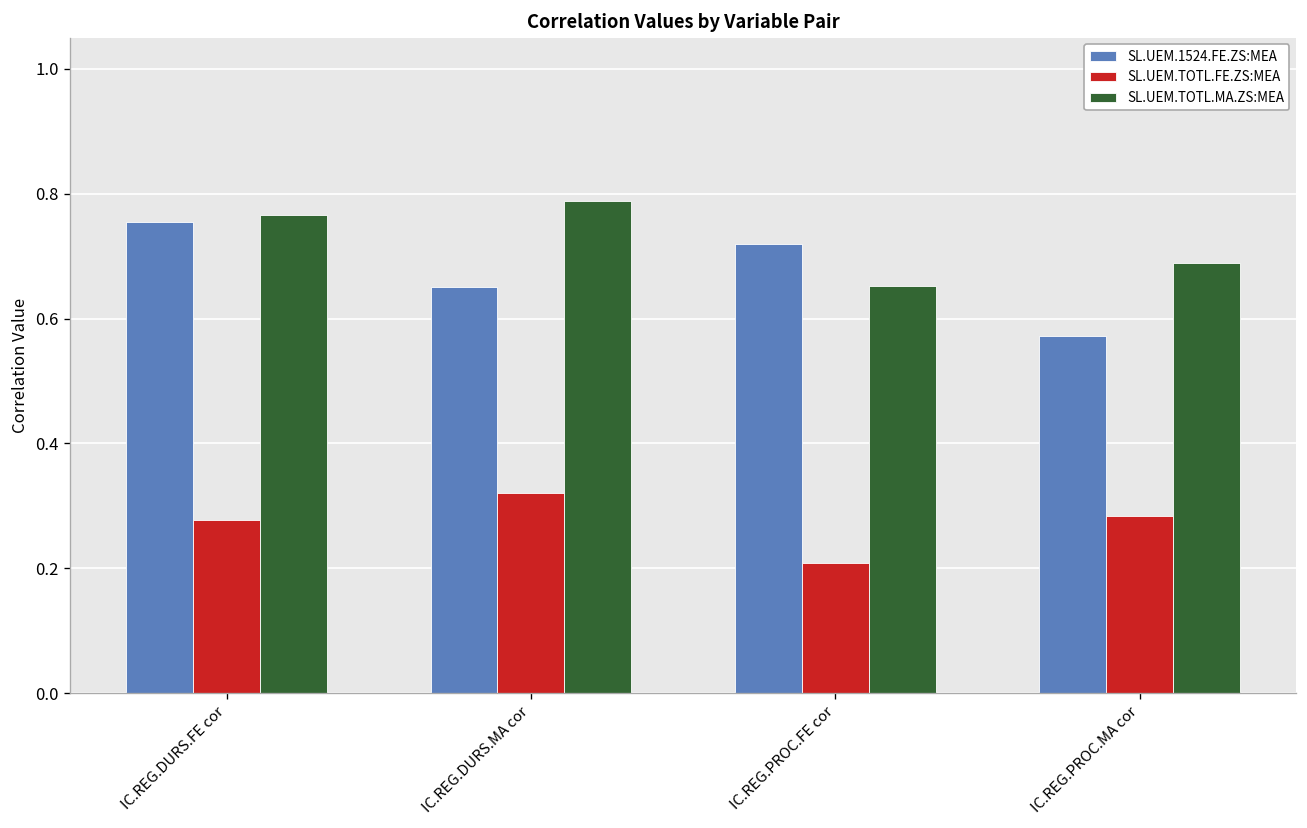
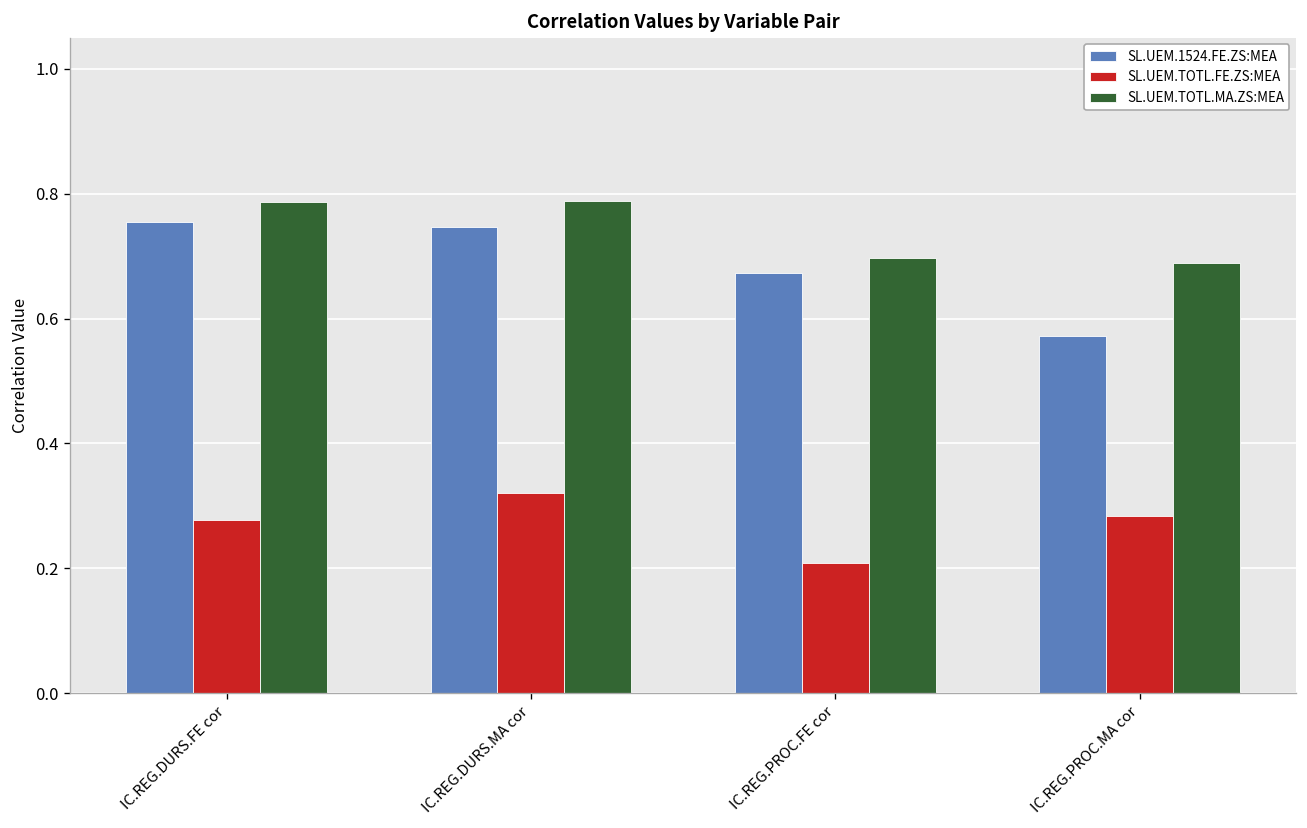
SL.UEM.TOTL.MA.ZS:MEA, IC.REG.DURS.FE cor: 0.77 -> 0.79
SL.UEM.1524.FE.ZS:MEA, IC.REG.DURS.MA cor: 0.65 -> 0.75
SL.UEM.1524.FE.ZS:MEA, IC.REG.PROC.FE cor: 0.72 -> 0.67
SL.UEM.TOTL.MA.ZS:MEA, IC.REG.PROC.FE cor: 0.65 -> 0.70
